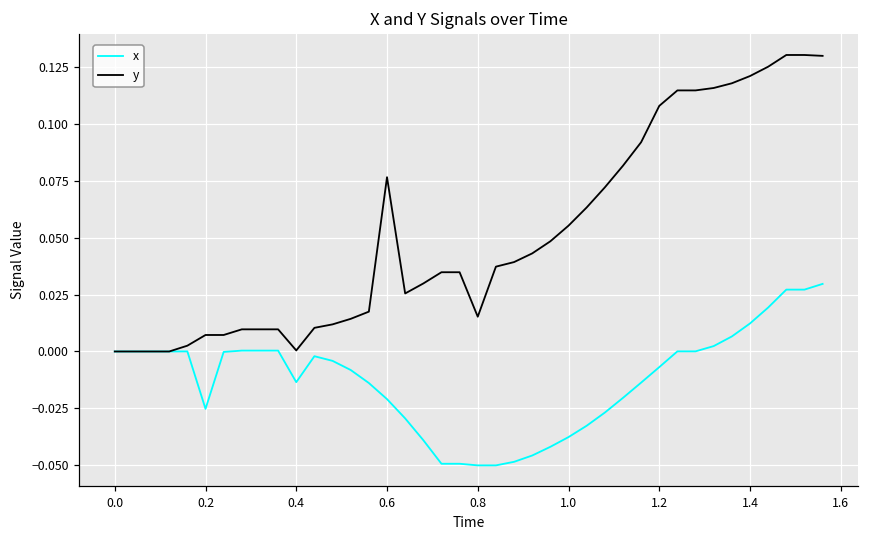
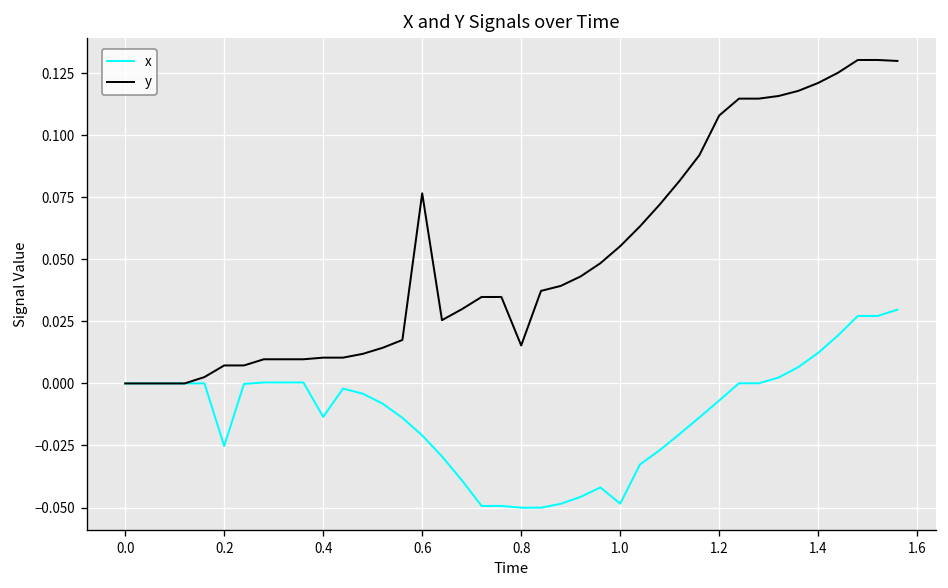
y, 0.4: 0.000 -> 0.010
x, 1.0: -0.038 -> -0.048
